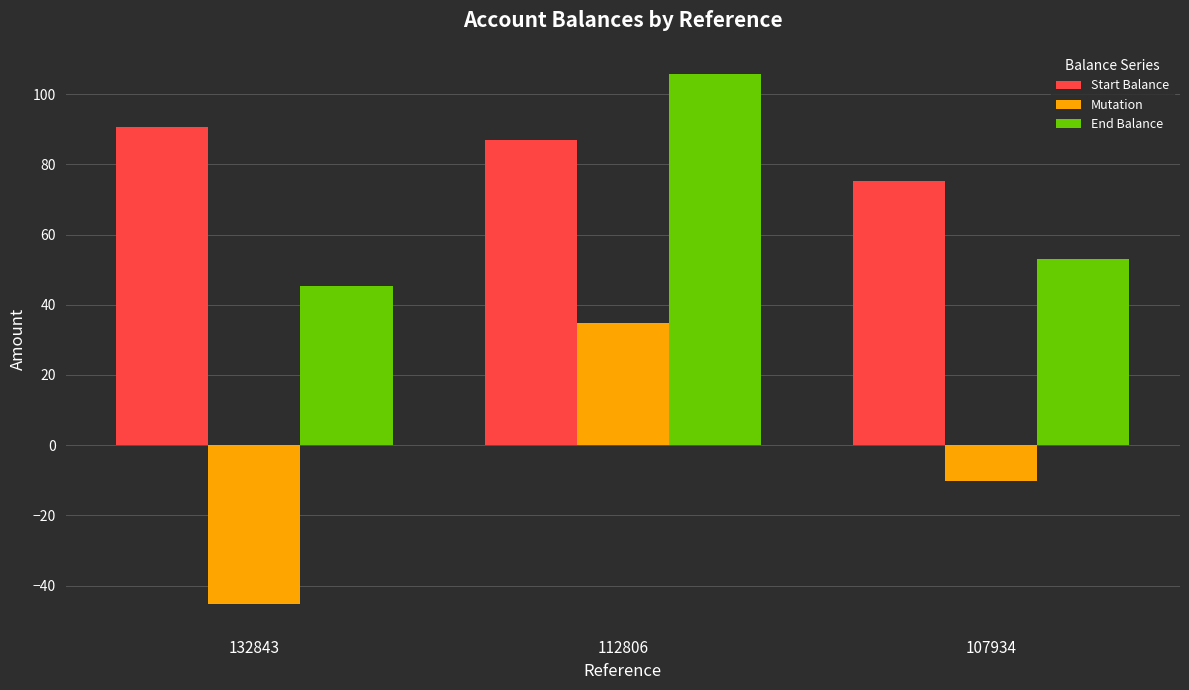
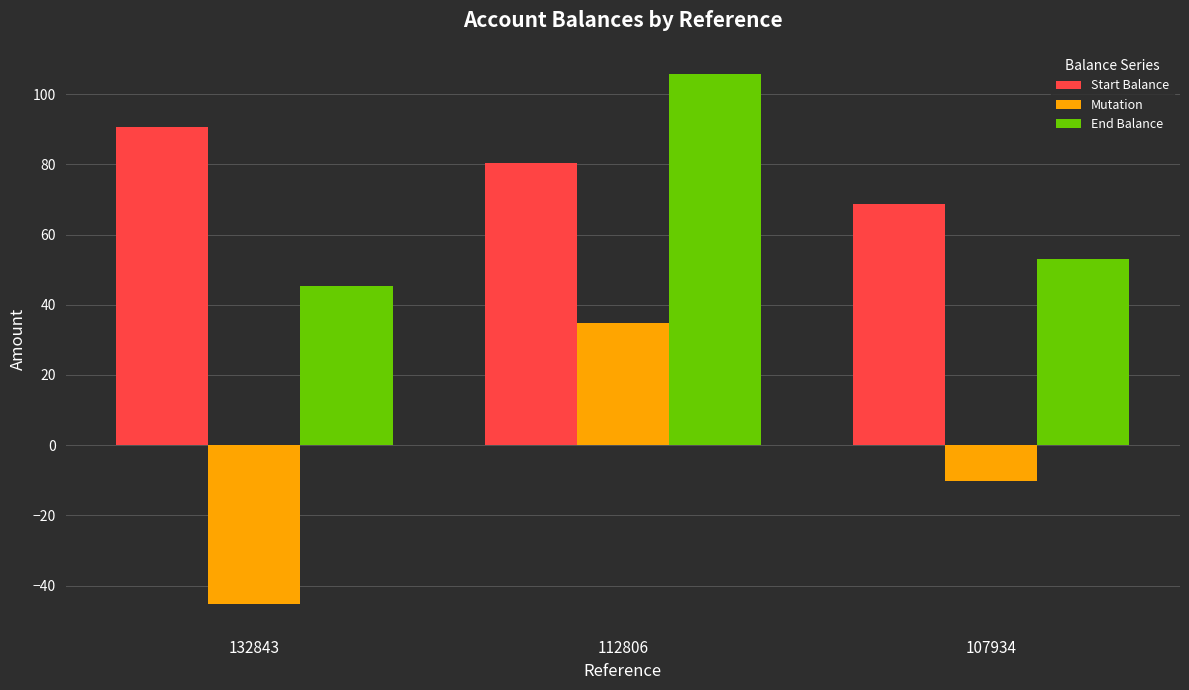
Start Balance, 112806: 87 -> 80
Start Balance, 107934: 75 -> 69
